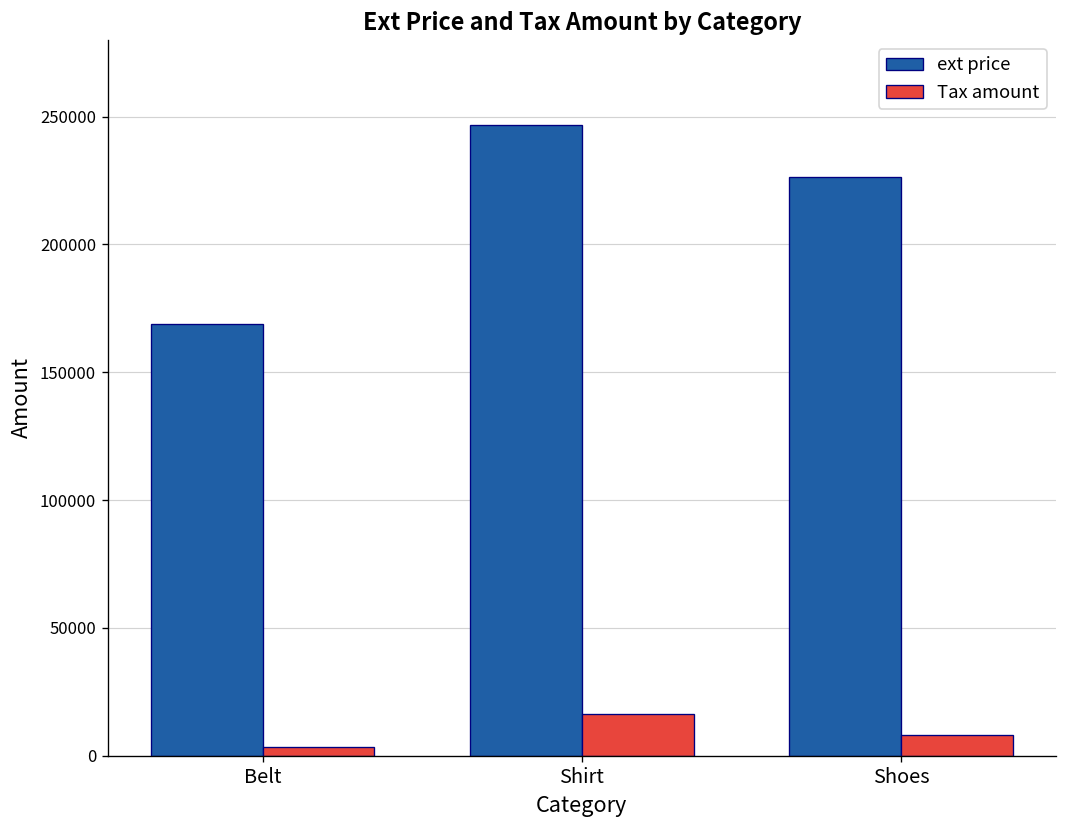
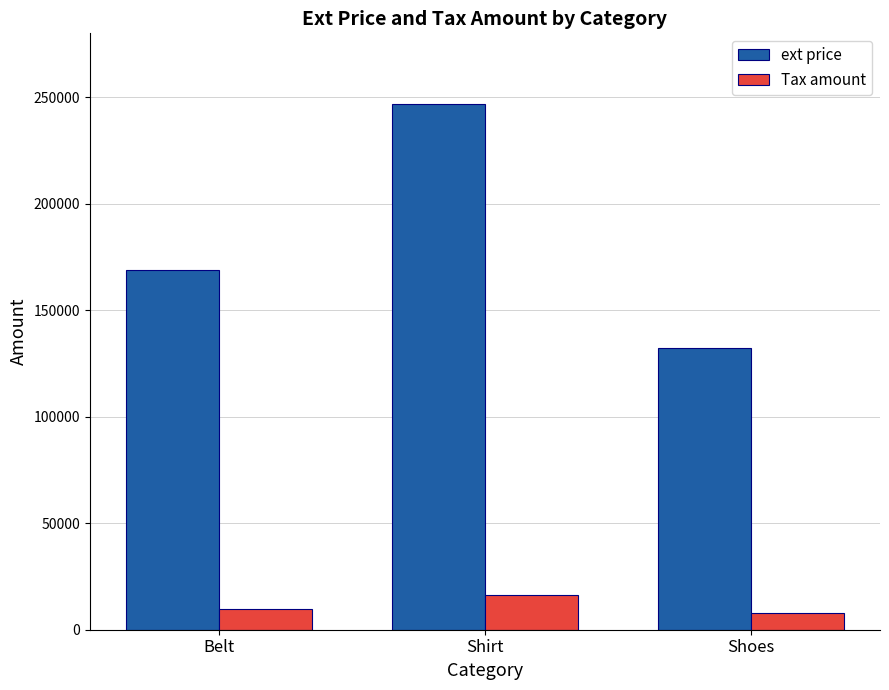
Tax amount, Belt: 3000 -> 10000
ext price, Shoes: 227000 -> 132000
